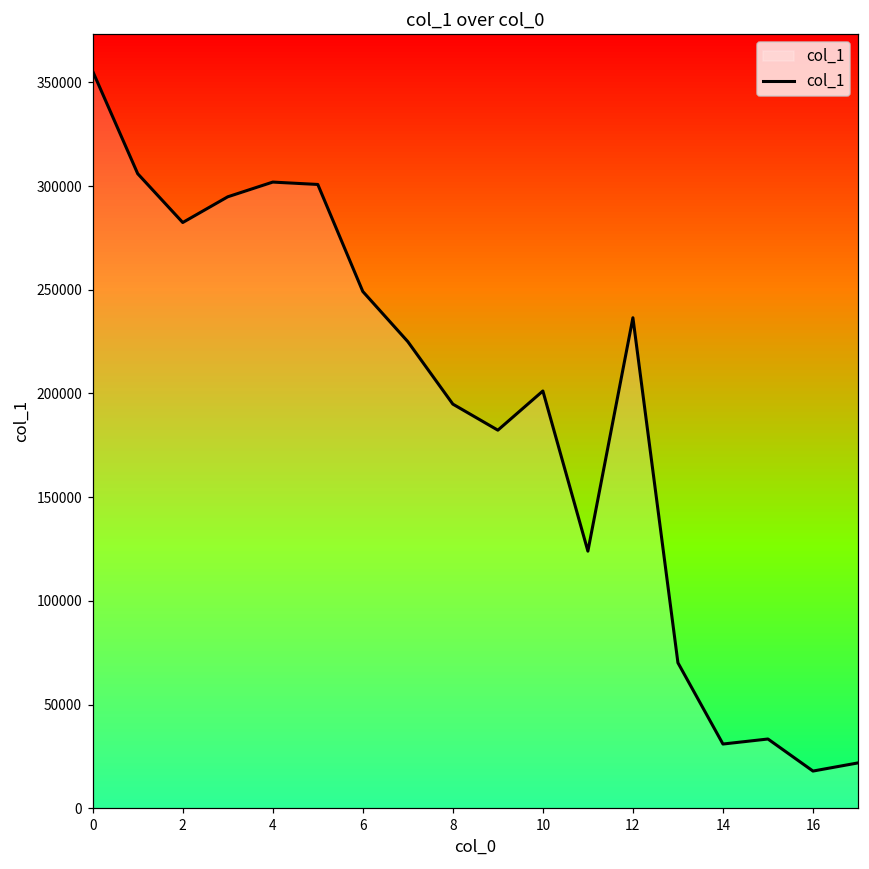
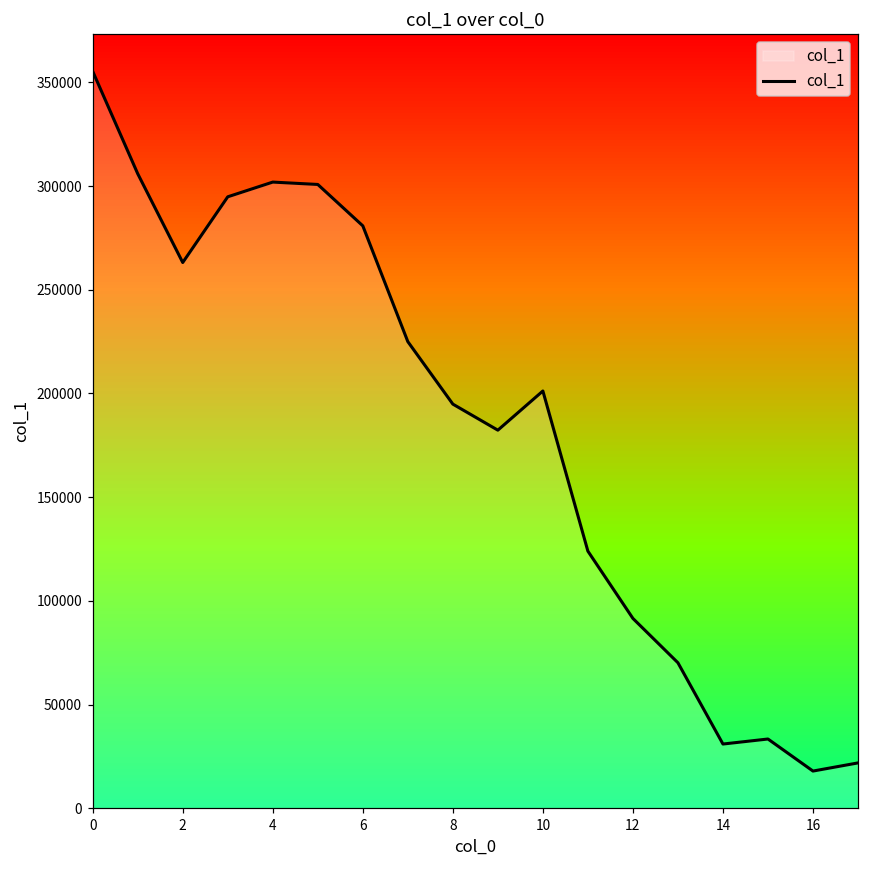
2: 282000 -> 263000
6: 249000 -> 281000
12: 237000 -> 92000
